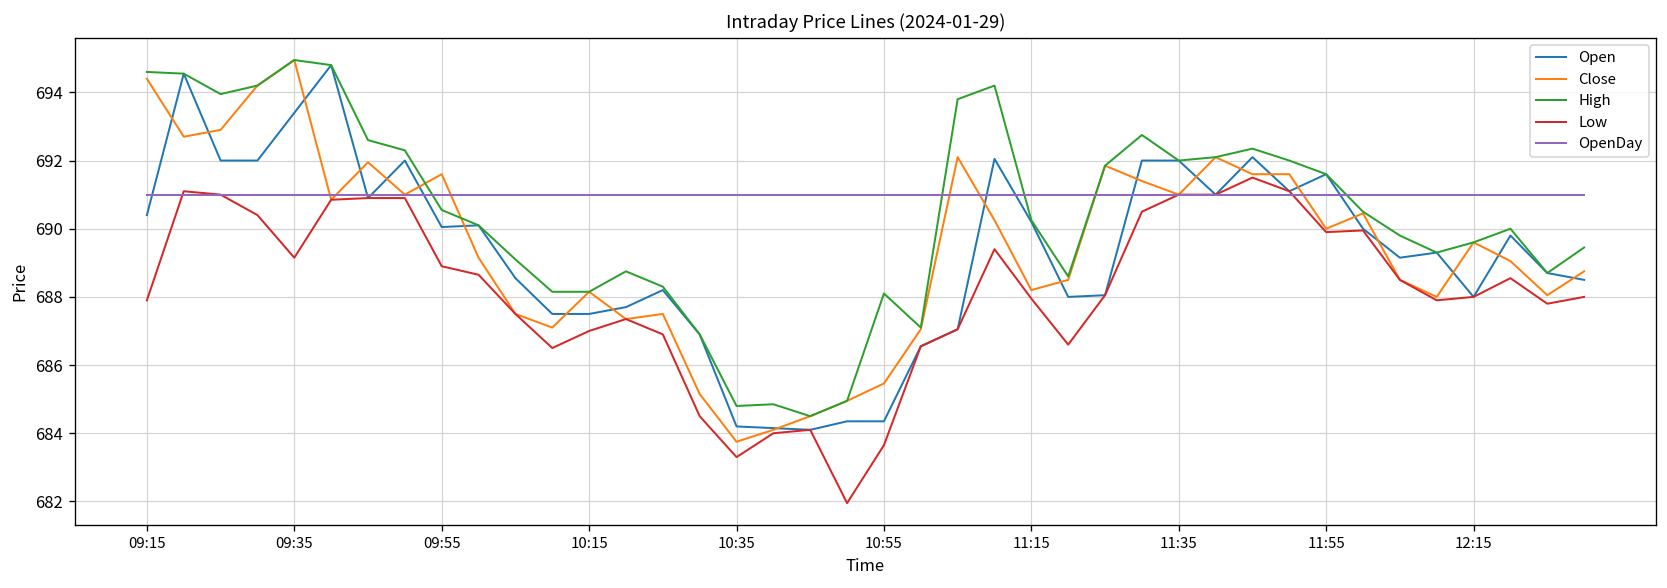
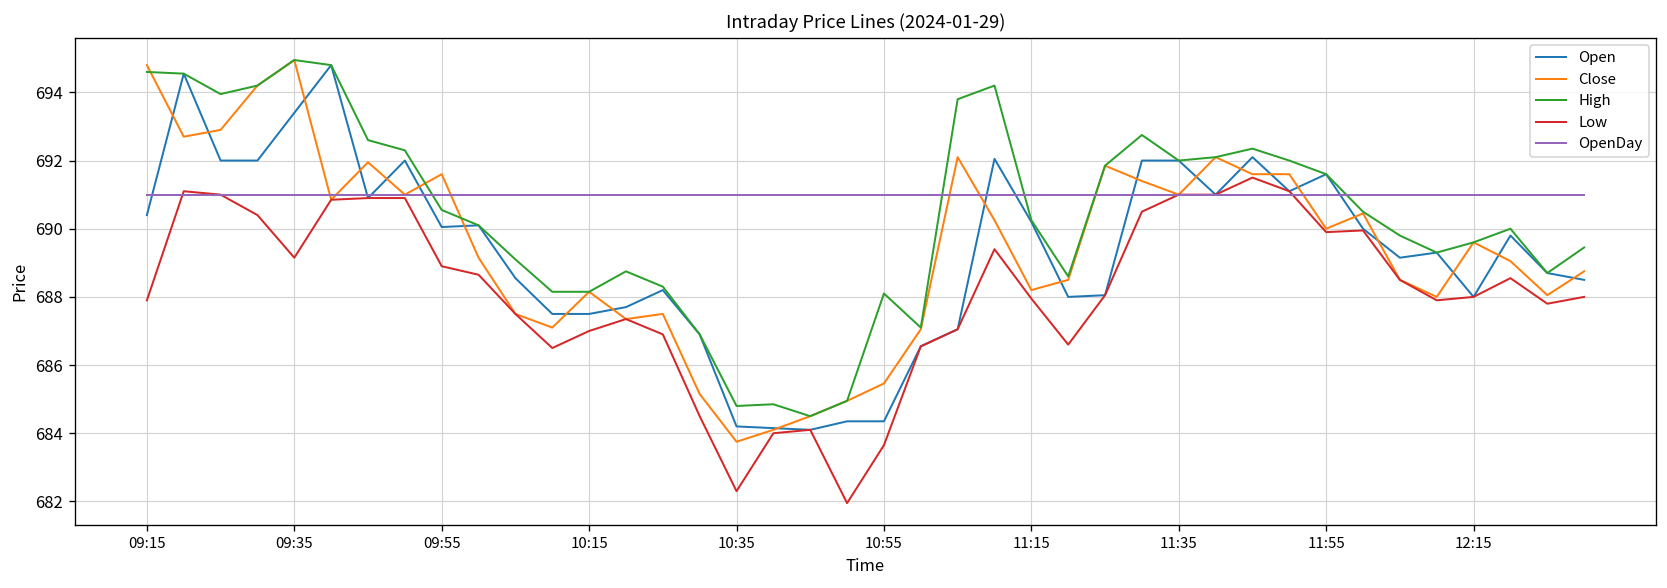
Close, 09:15: 694.4 -> 694.8
Low, 10:35: 683.3 -> 682.3
